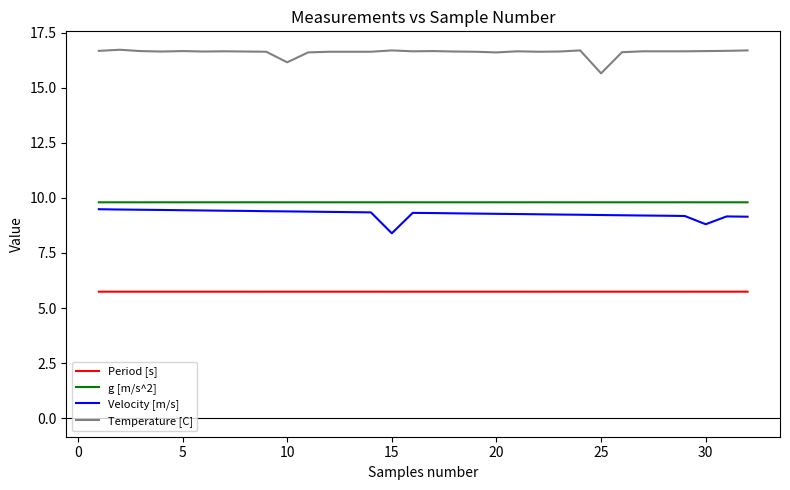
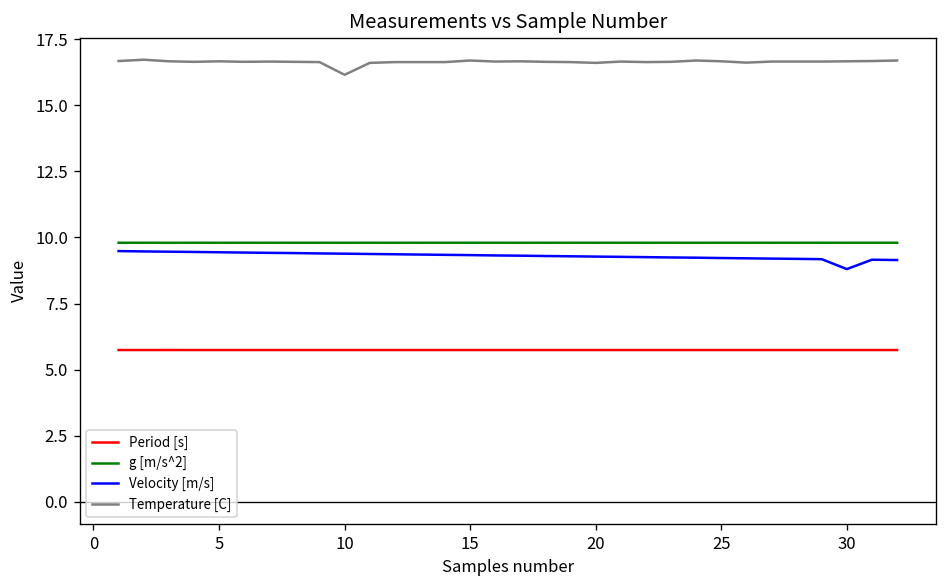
Velocity [m/s], 15: 8.4 -> 9.3
Temperature [C], 25: 15.7 -> 16.7
